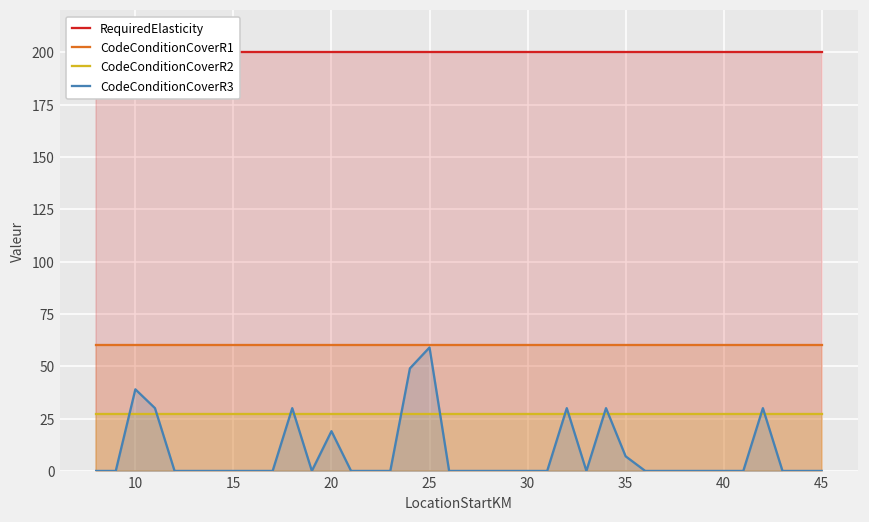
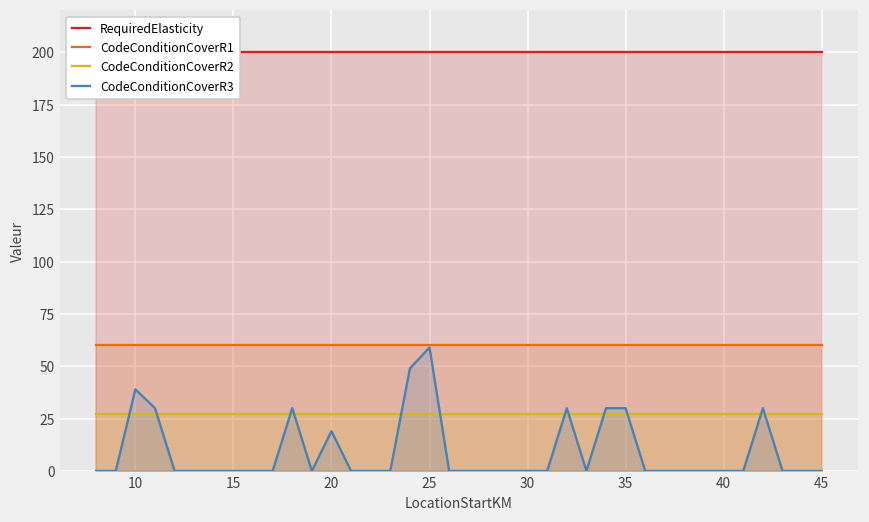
CodeConditionCoverR3, 35: 7 -> 30
